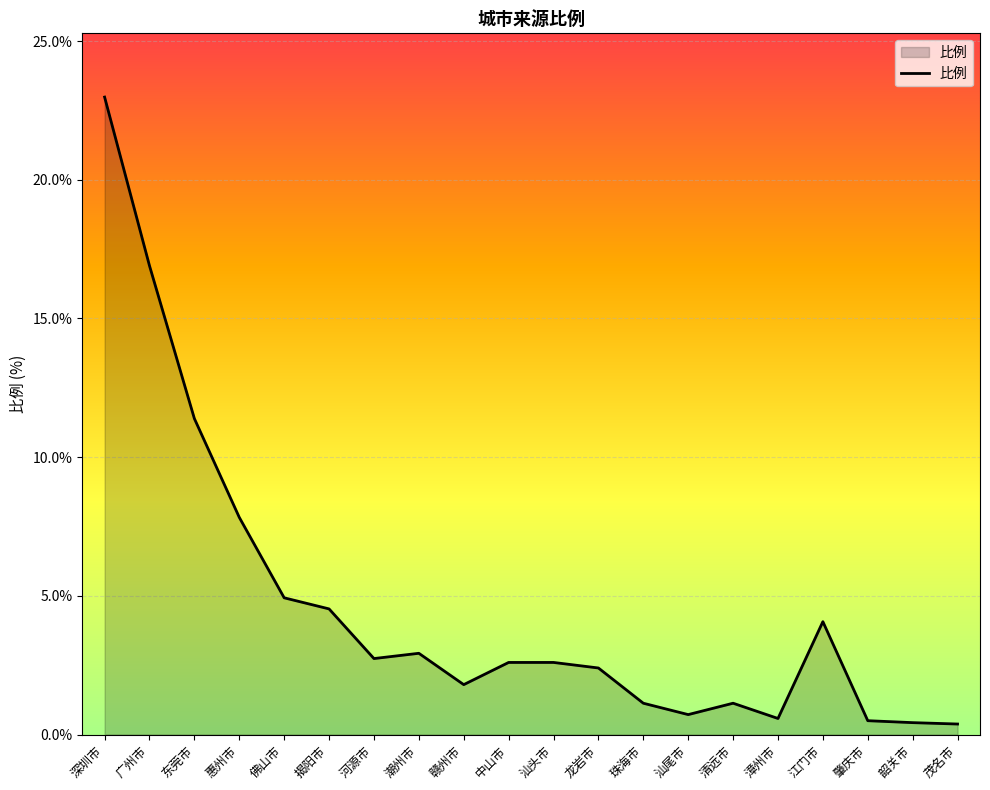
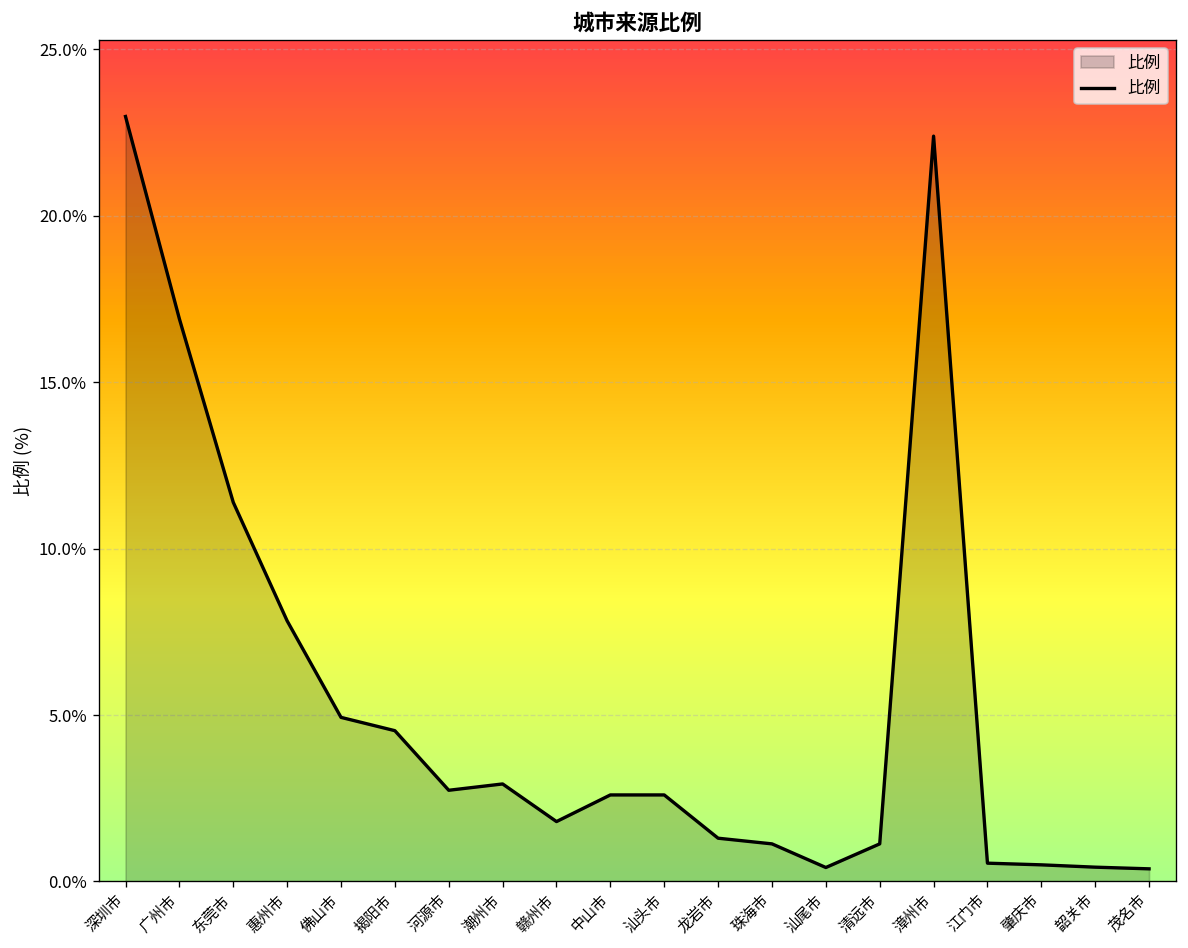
龙岩市: 2.4% -> 1.3%
汕尾市: 0.7% -> 0.4%
漳州市: 0.6% -> 22.4%
江门市: 4.1% -> 0.6%
